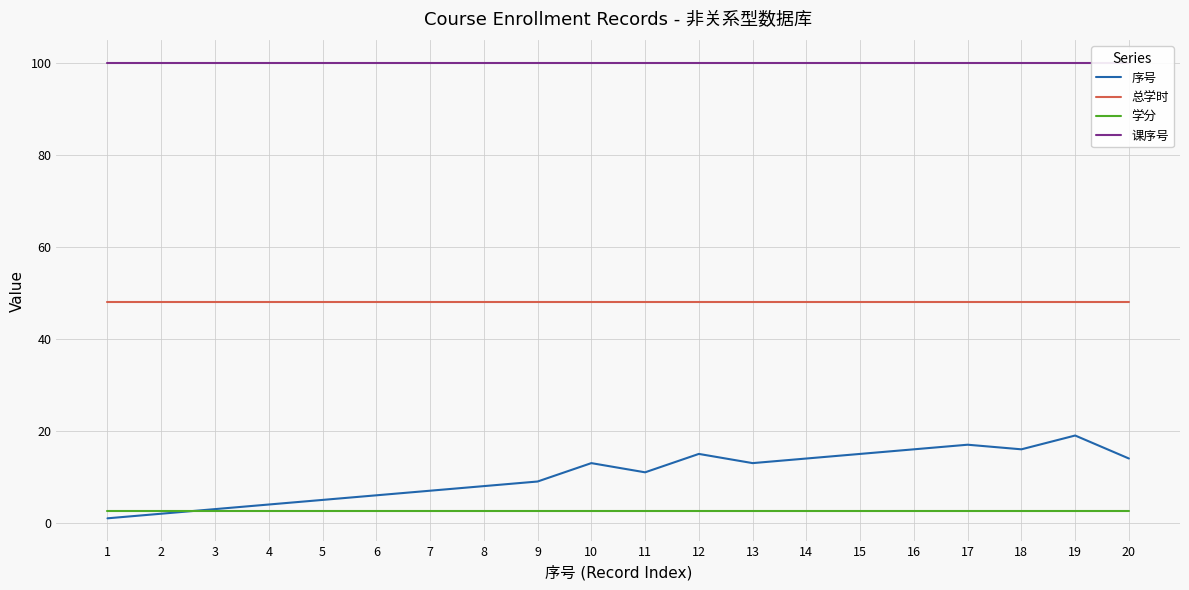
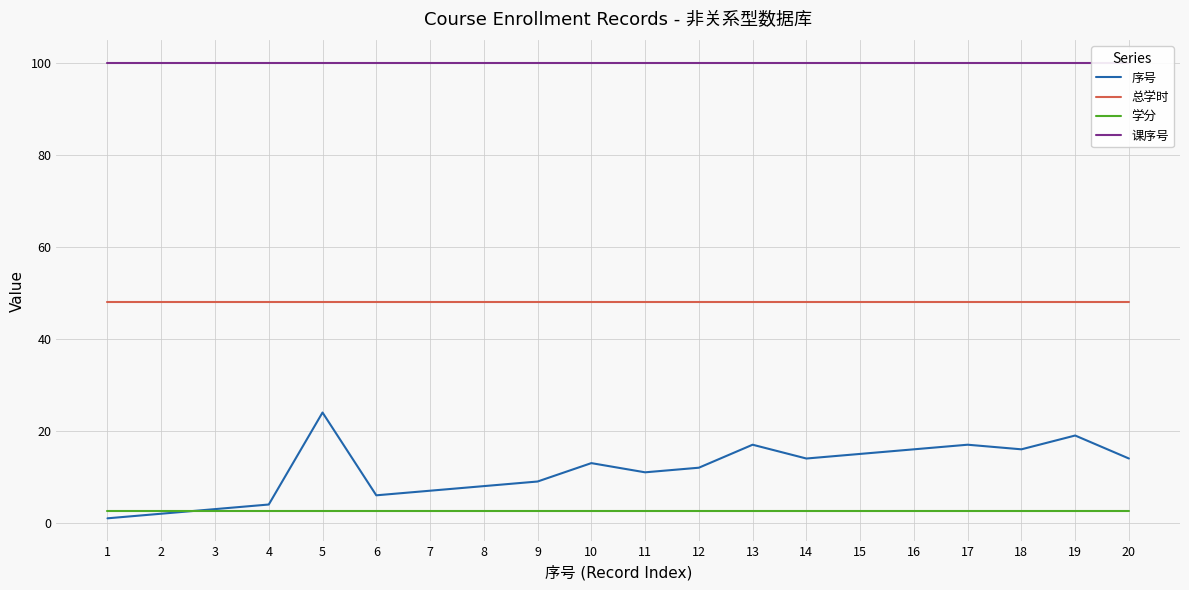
序号, 5: 5 -> 24
序号, 12: 15 -> 12
序号, 13: 13 -> 17
